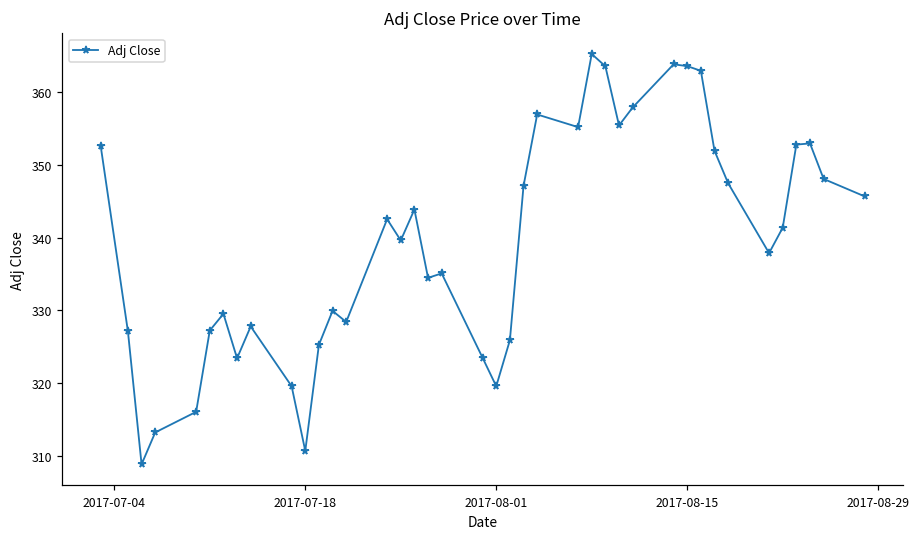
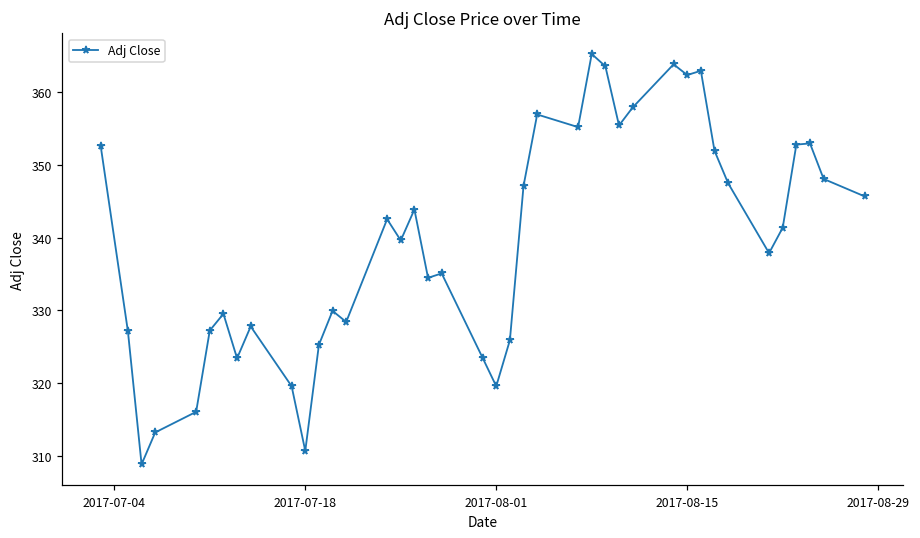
2017-08-15: 364 -> 362
